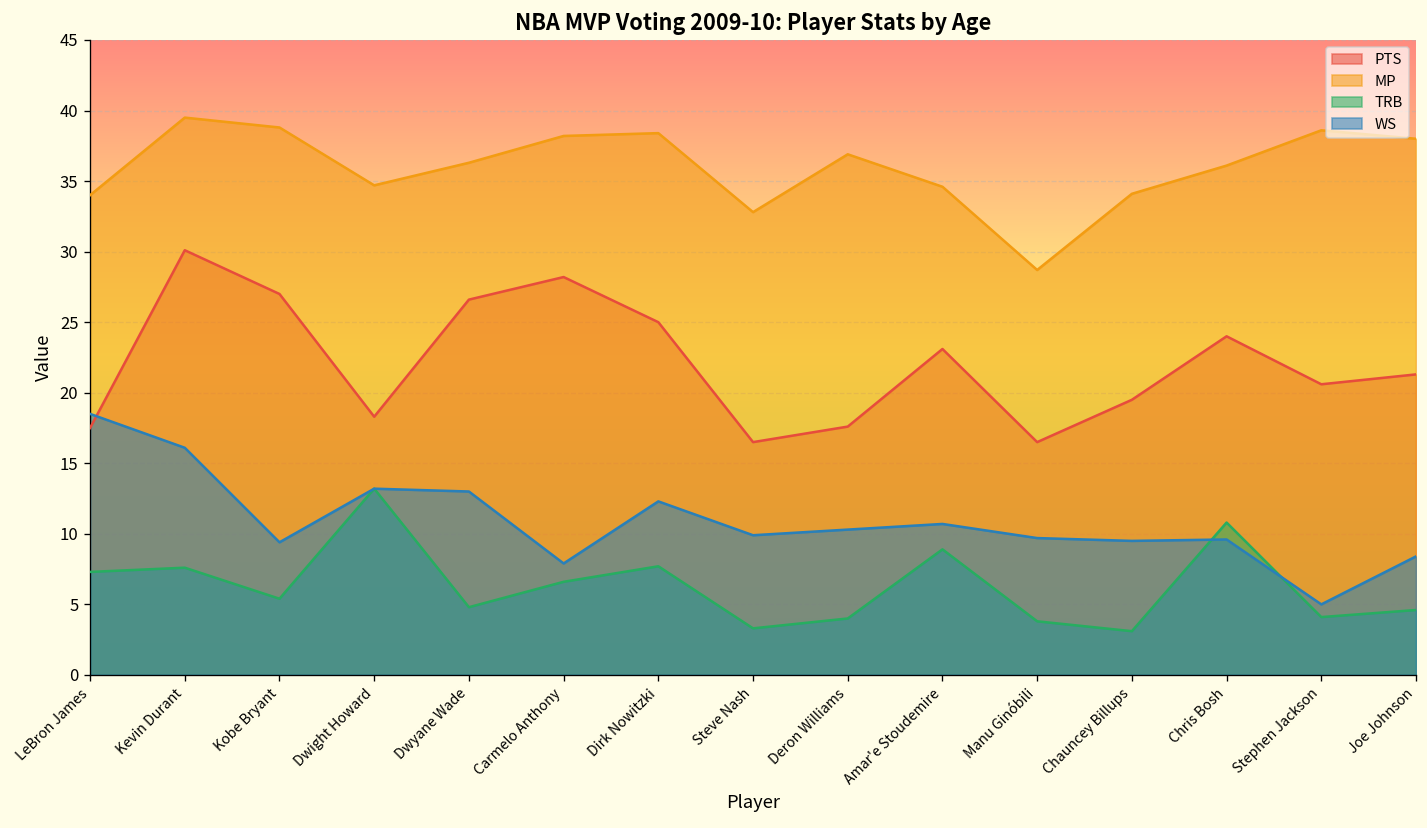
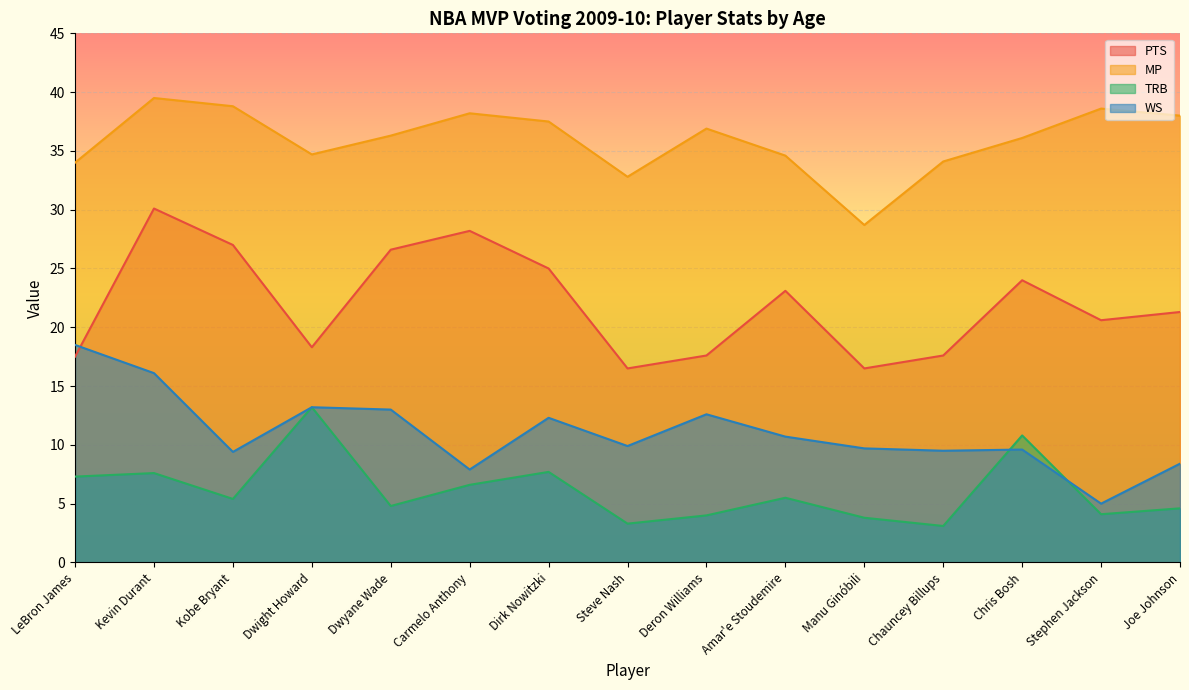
MP, Dirk Nowitzki: 38.4 -> 37.5
WS, Deron Williams: 10.3 -> 12.6
TRB, Amar'e Stoudemire: 8.9 -> 5.5
PTS, Chauncey Billups: 19.5 -> 17.6
